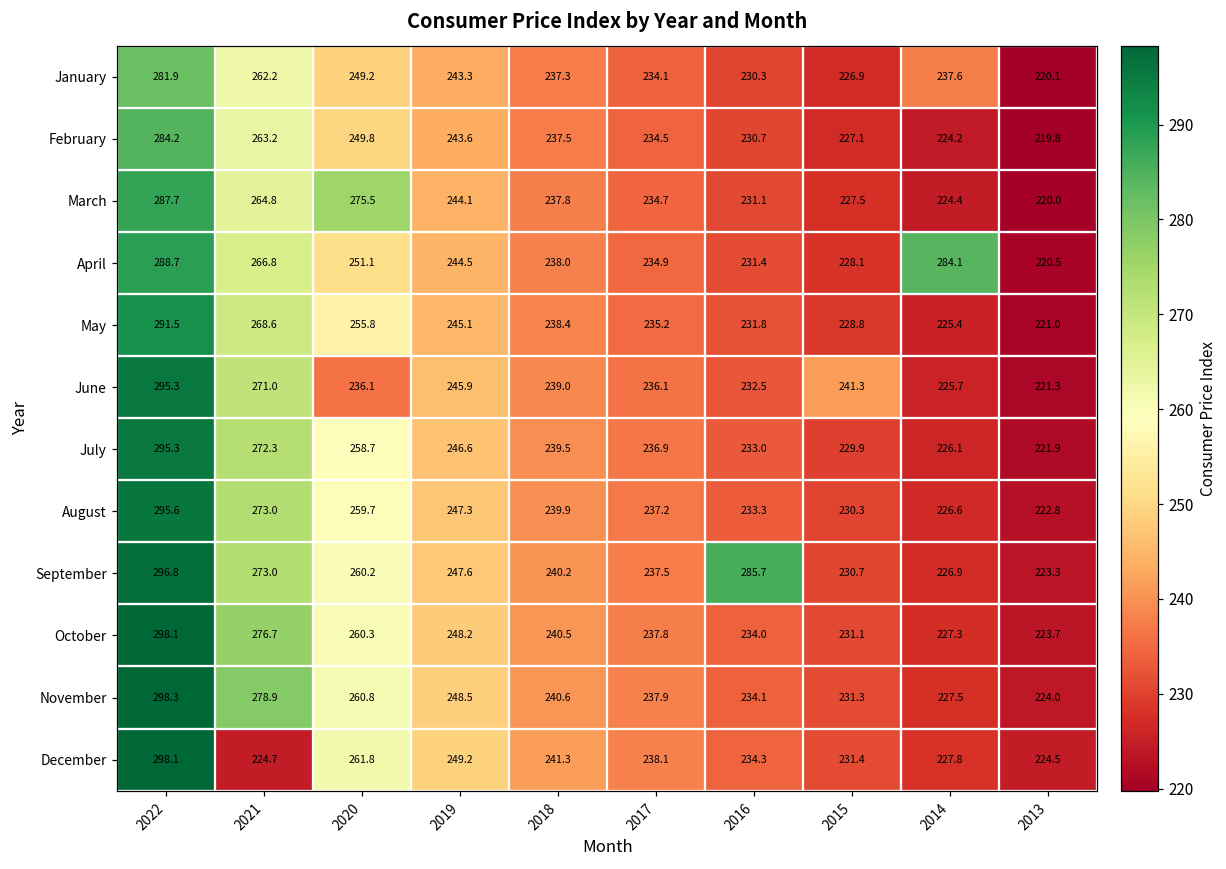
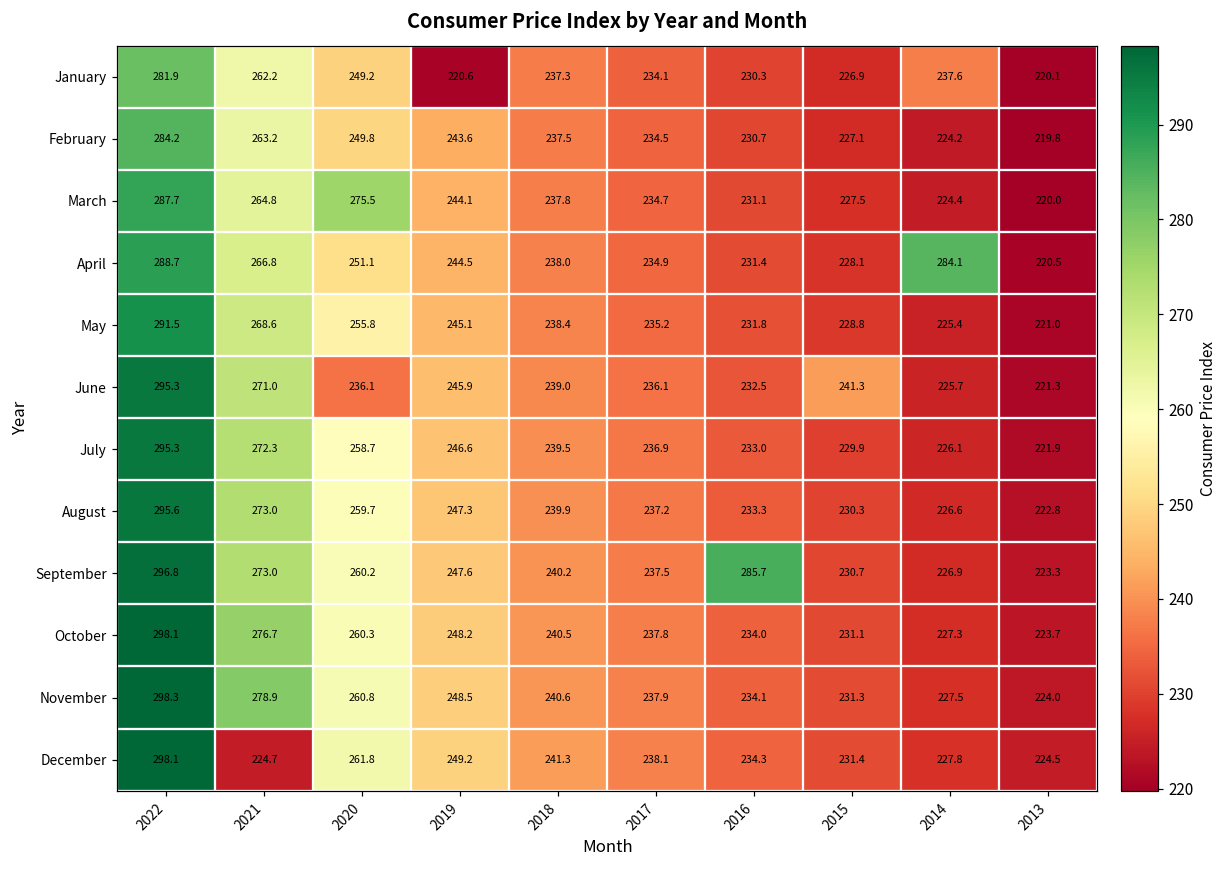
January, 2019: 243.3 -> 220.6
